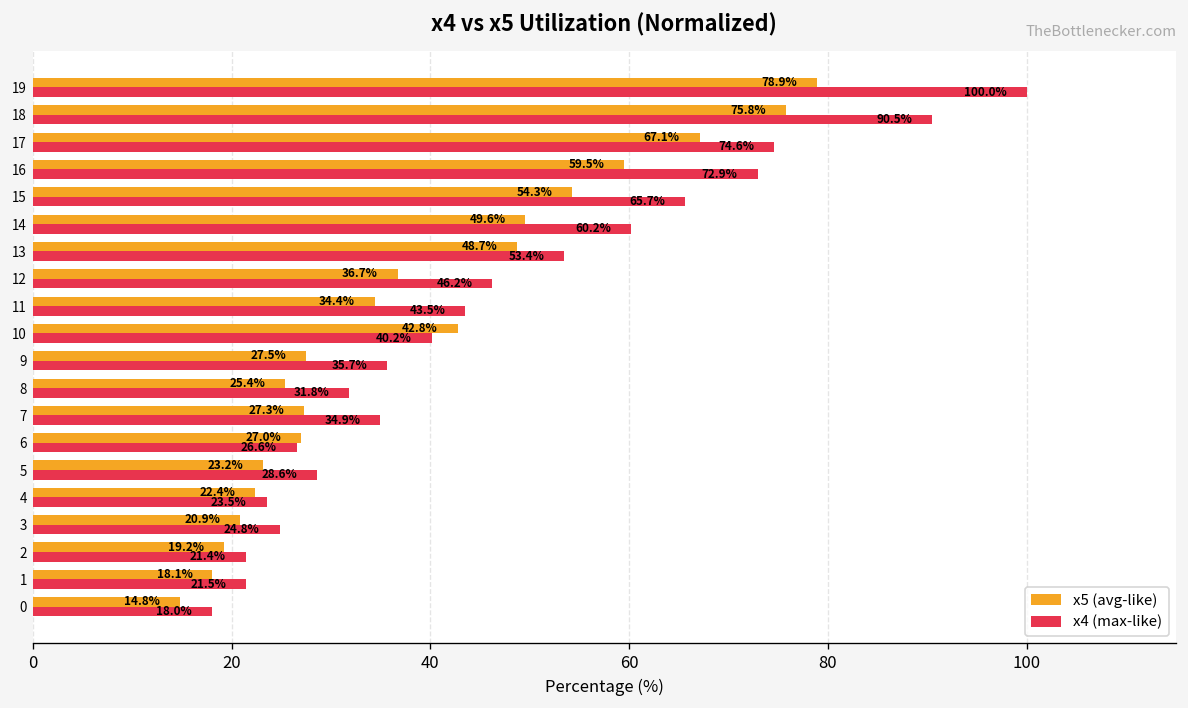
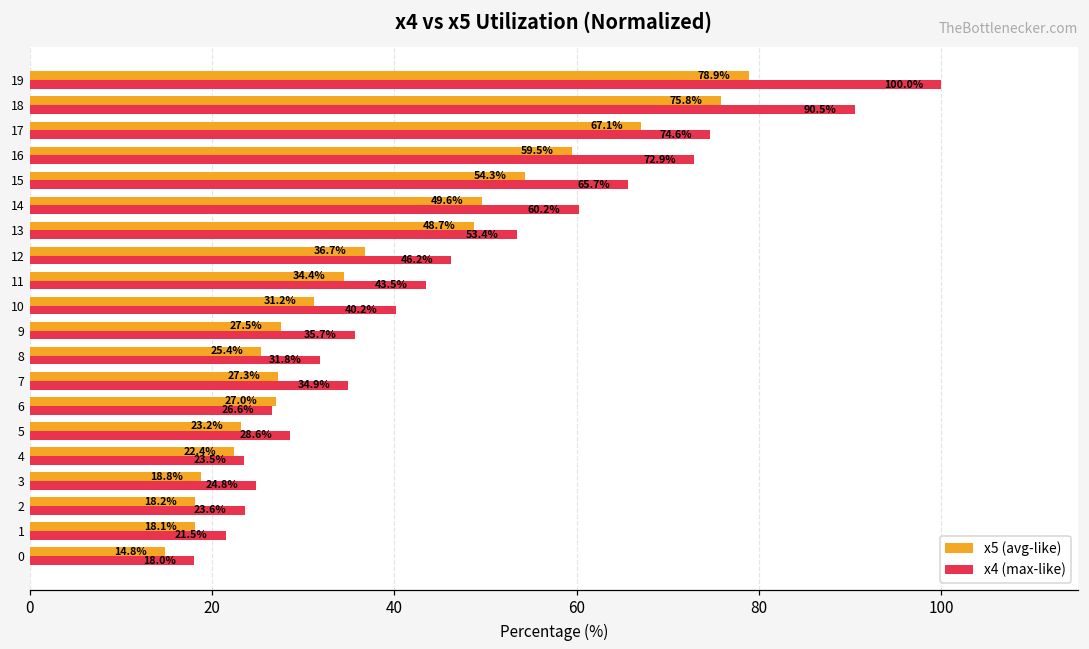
x5 (avg-like), 10: 42.8% -> 31.2%
x5 (avg-like), 3: 20.9% -> 18.8%
x5 (avg-like), 2: 19.2% -> 18.2%
x4 (max-like), 2: 21.4% -> 23.6%
